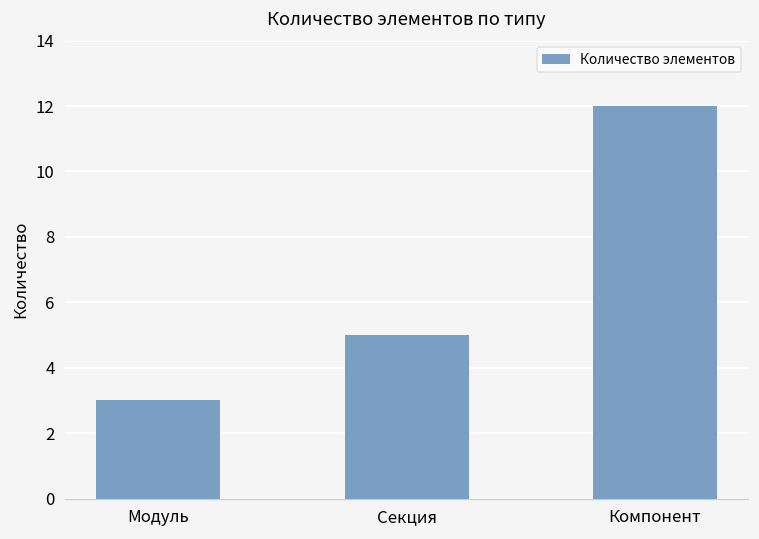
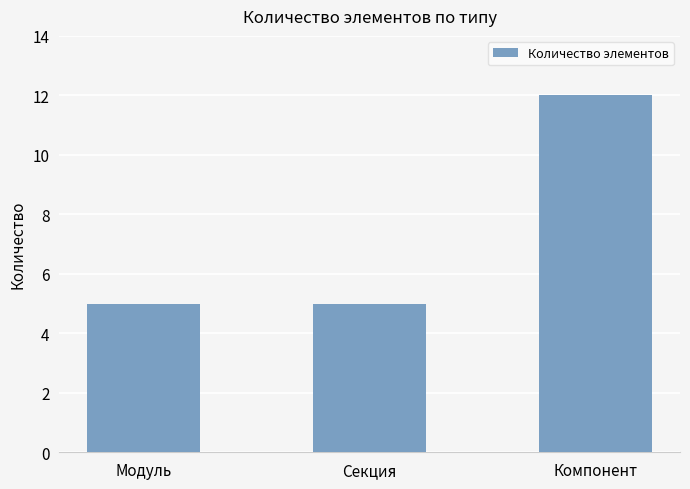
Модуль: 3 -> 5
